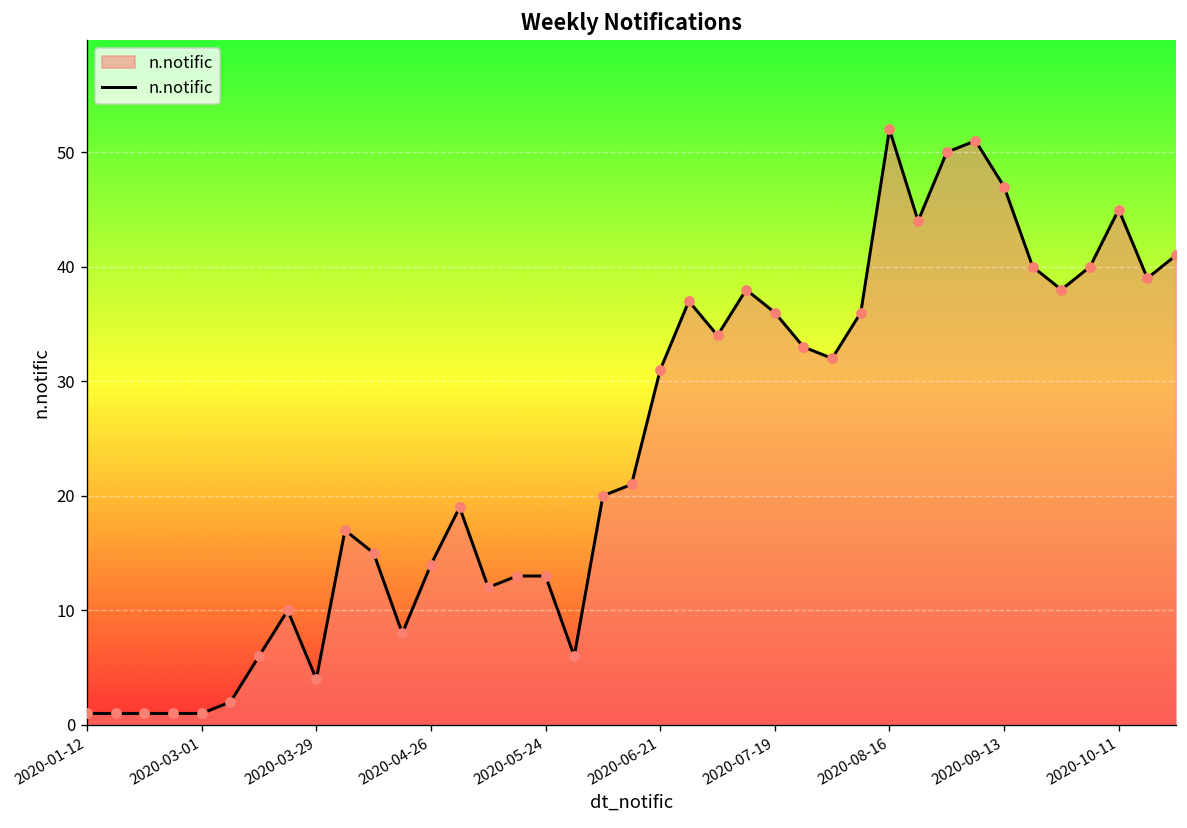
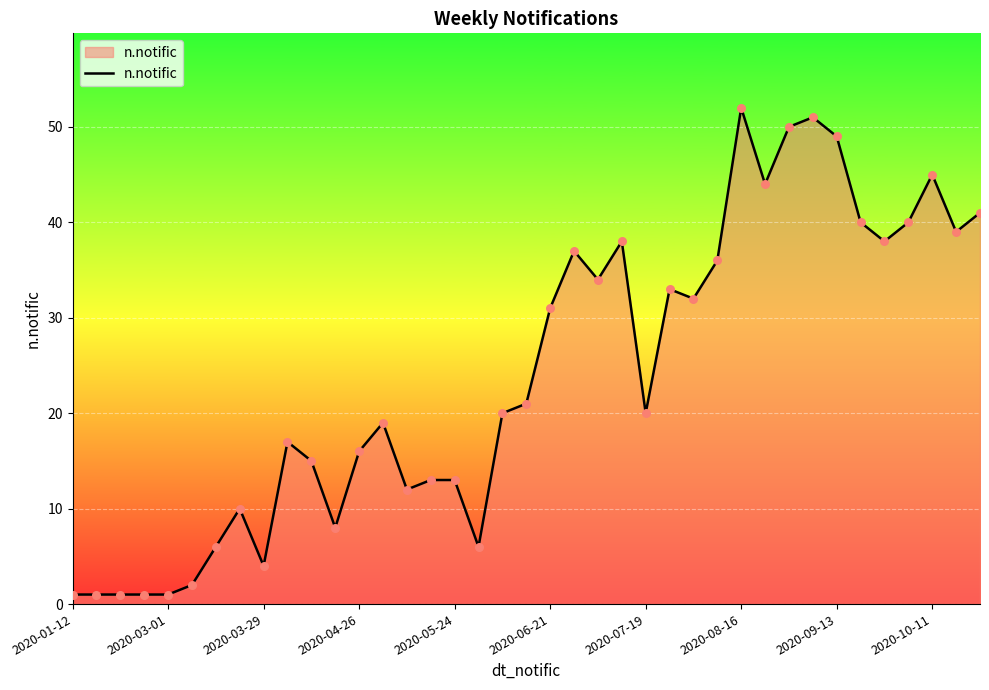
2020-04-26: 14 -> 16
2020-07-19: 36 -> 20
2020-09-13: 47 -> 49
